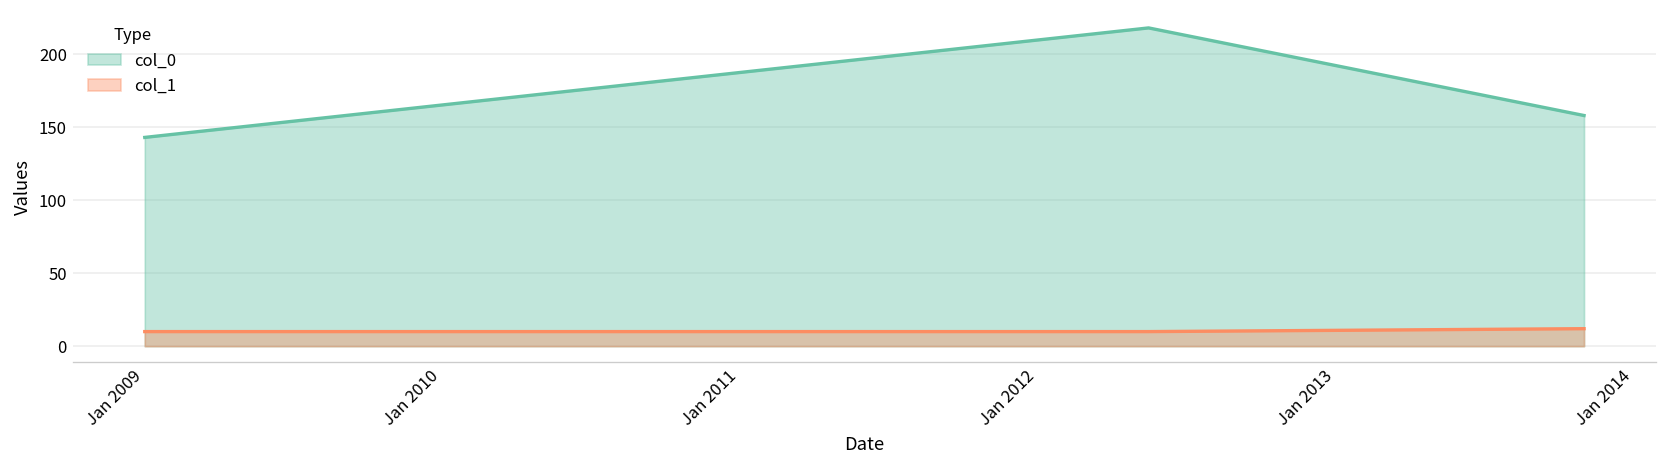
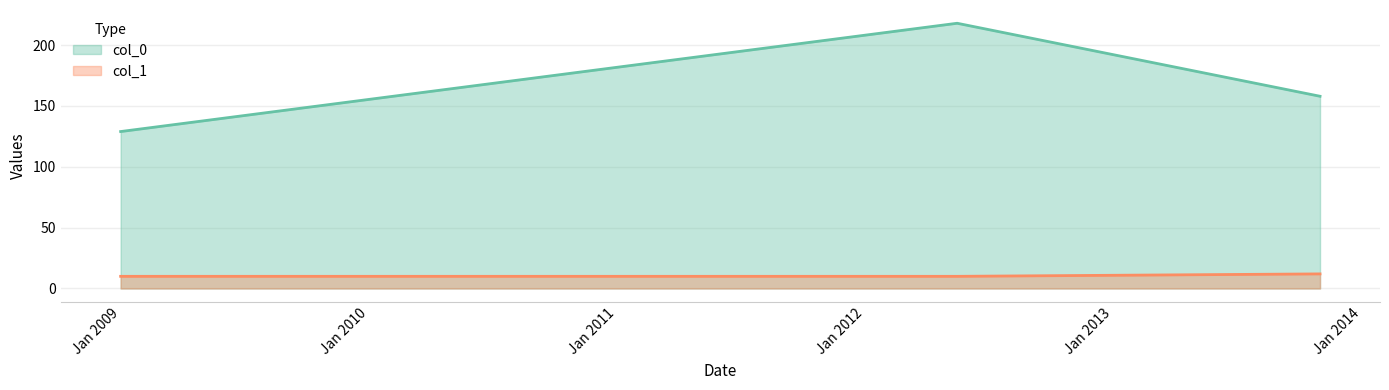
col_0, Jan 2009: 143 -> 129
